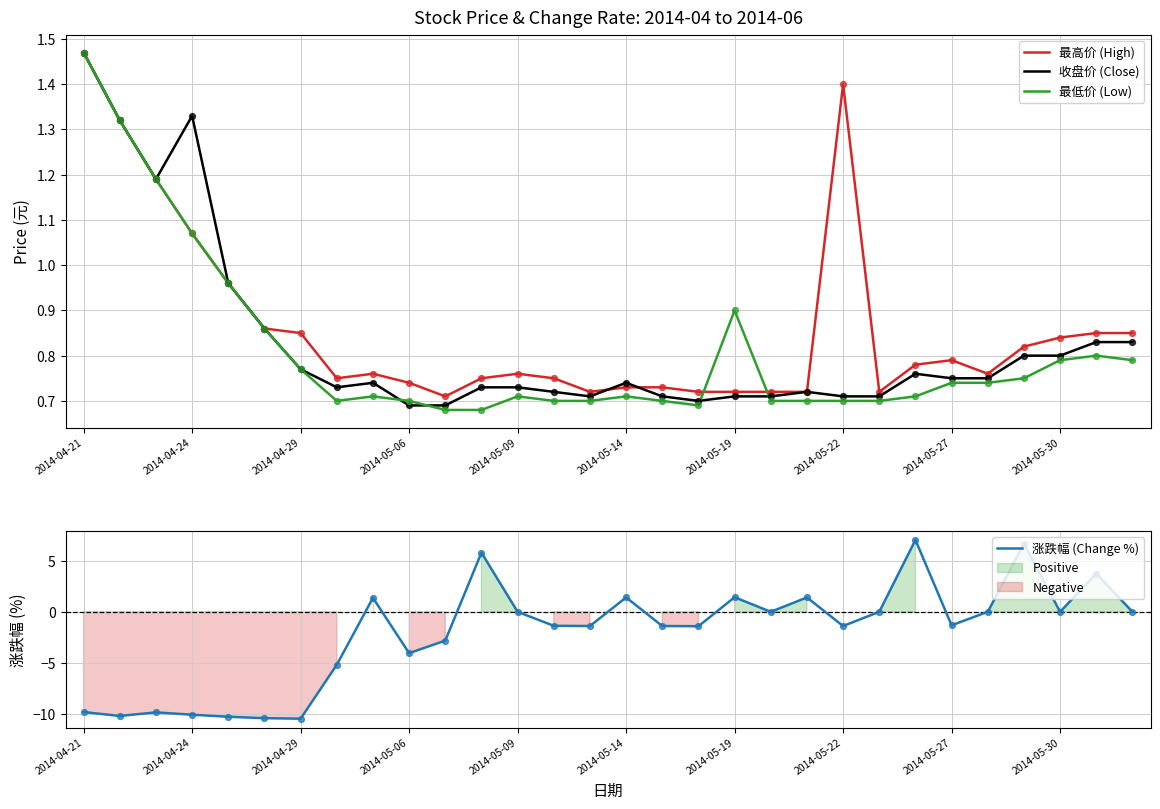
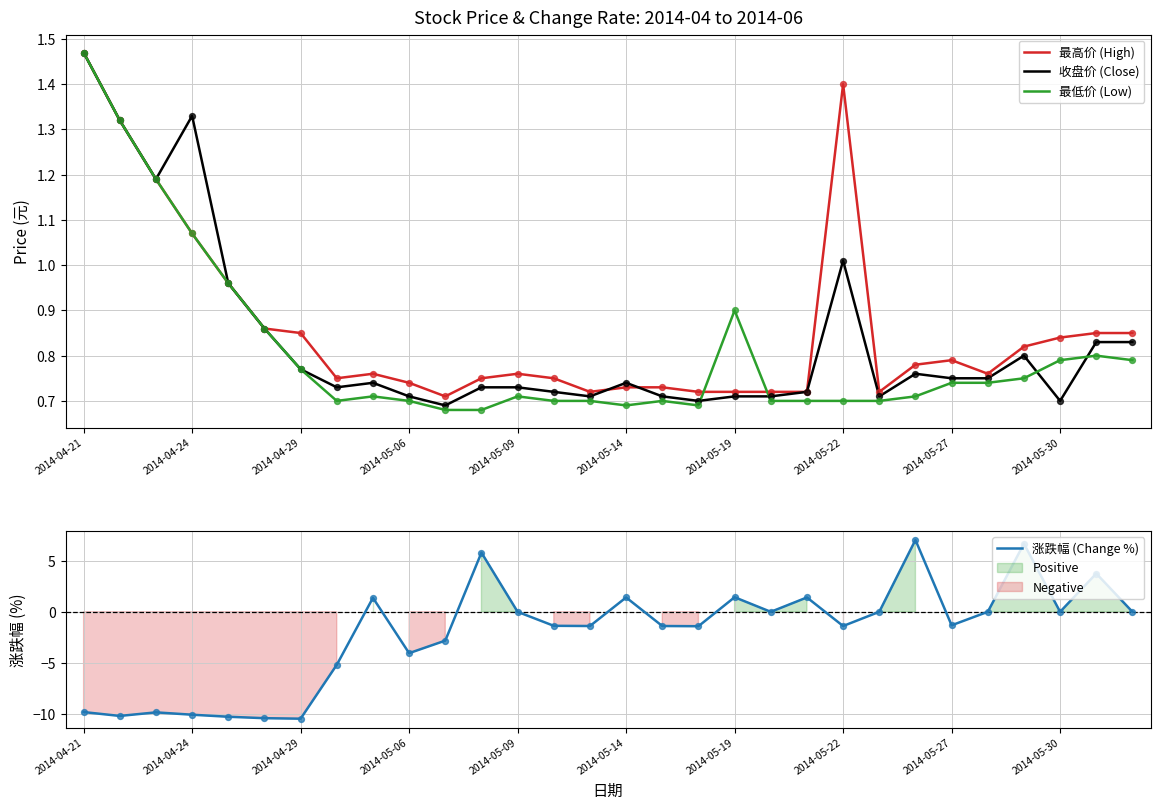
Stock Price & Change Rate: 2014-04 to 2014-06, 收盘价 (Close), 2014-05-06: 0.69 -> 0.71
Stock Price & Change Rate: 2014-04 to 2014-06, 最低价 (Low), 2014-05-14: 0.71 -> 0.69
Stock Price & Change Rate: 2014-04 to 2014-06, 收盘价 (Close), 2014-05-22: 0.71 -> 1.01
Stock Price & Change Rate: 2014-04 to 2014-06, 收盘价 (Close), 2014-05-30: 0.8 -> 0.7
